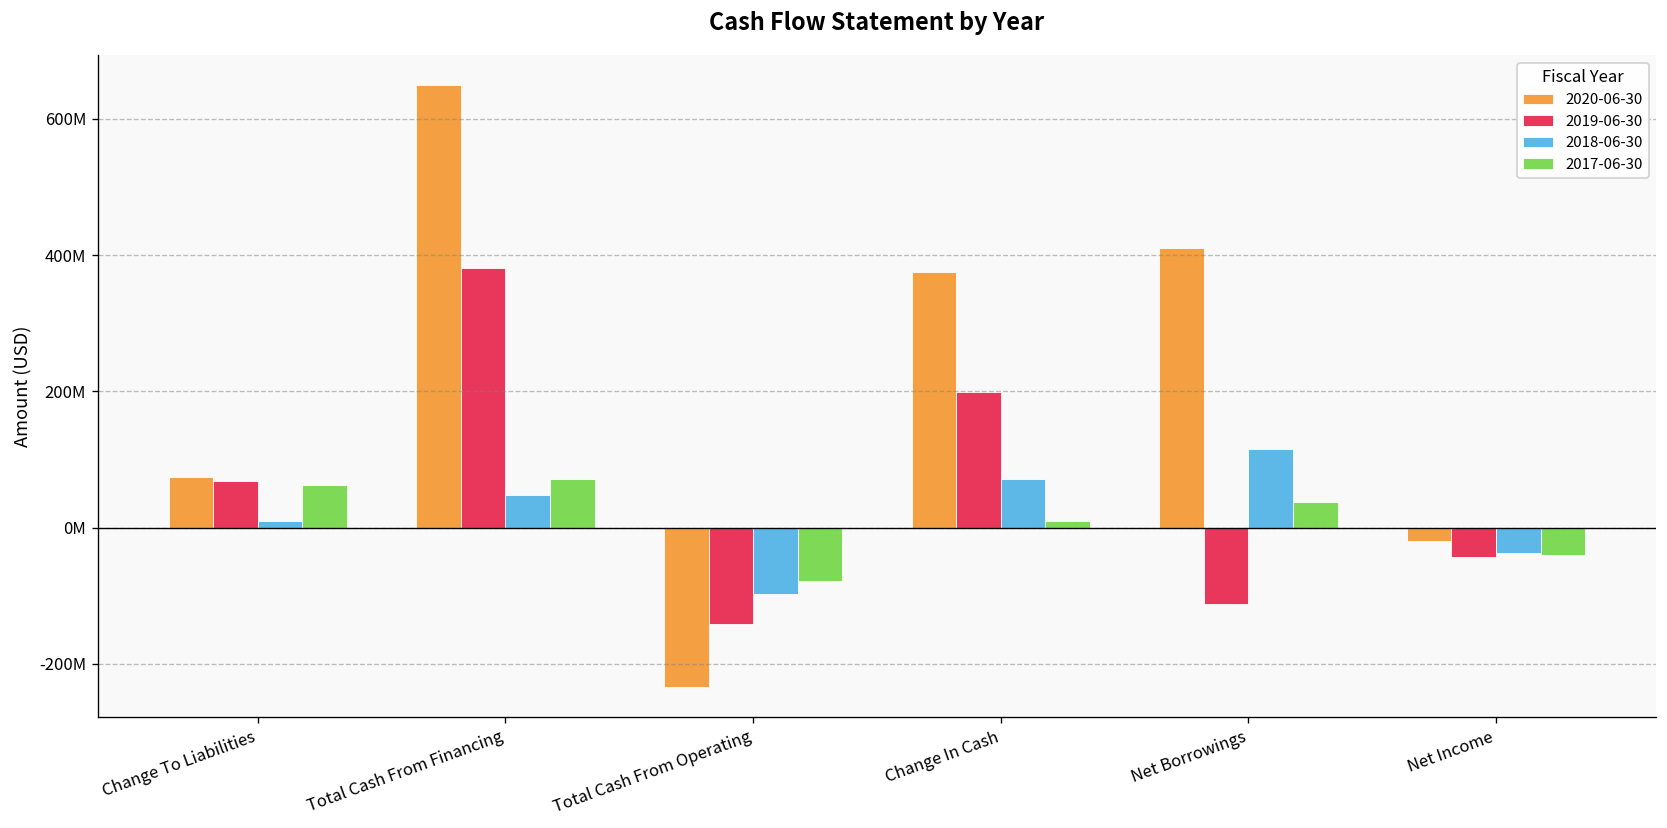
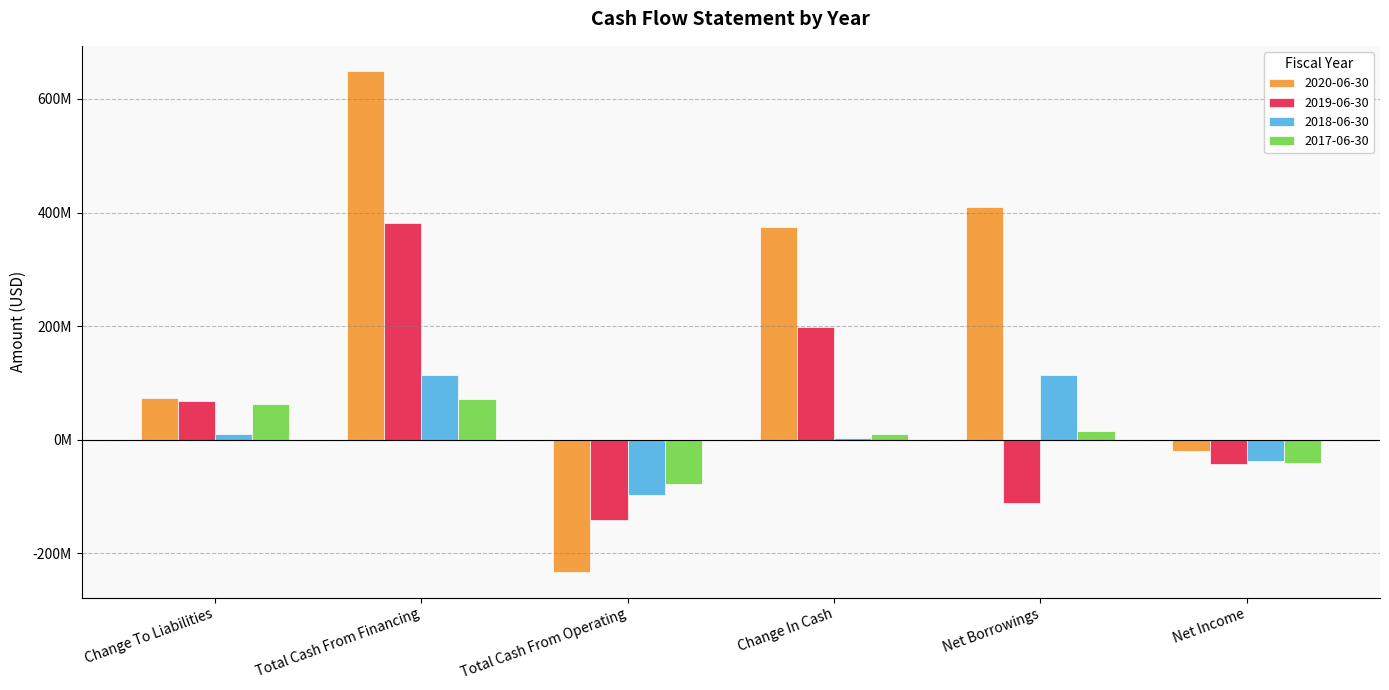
2018-06-30, Total Cash From Financing: 50000000 -> 110000000
2018-06-30, Change In Cash: 70000000 -> 0
2017-06-30, Net Borrowings: 40000000 -> 10000000
